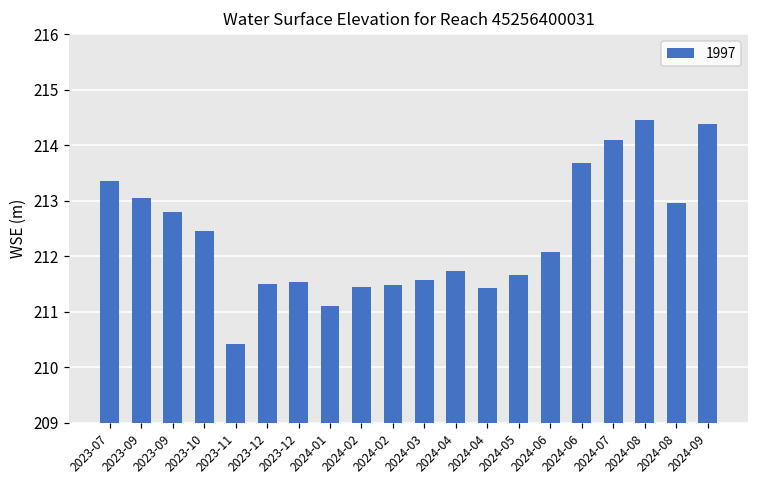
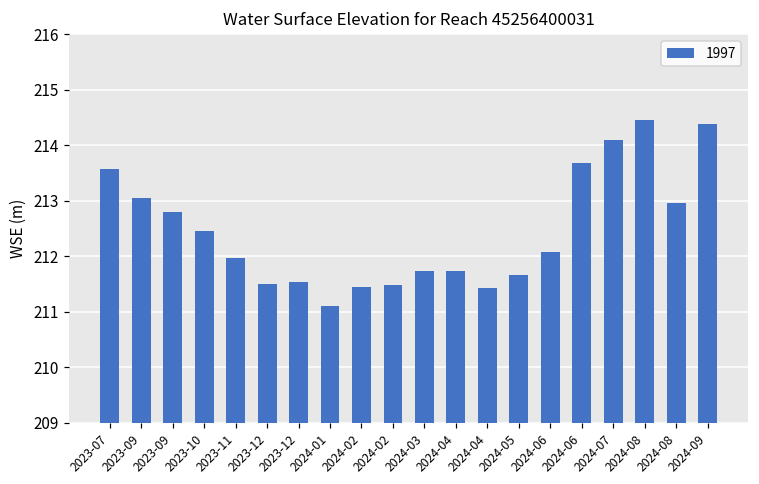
2023-07: 213.3 -> 213.6
2023-11: 210.4 -> 212.0
2024-03: 211.6 -> 211.7
